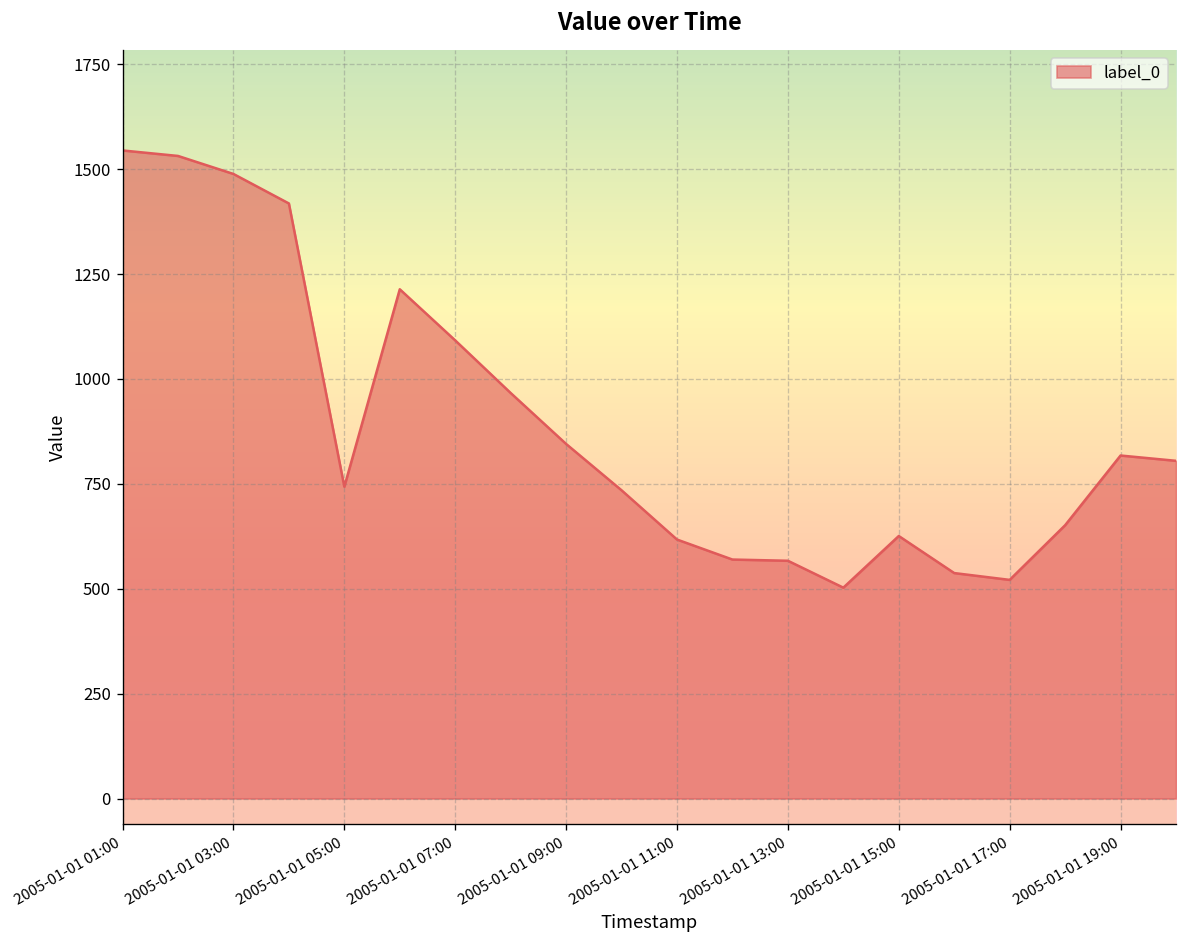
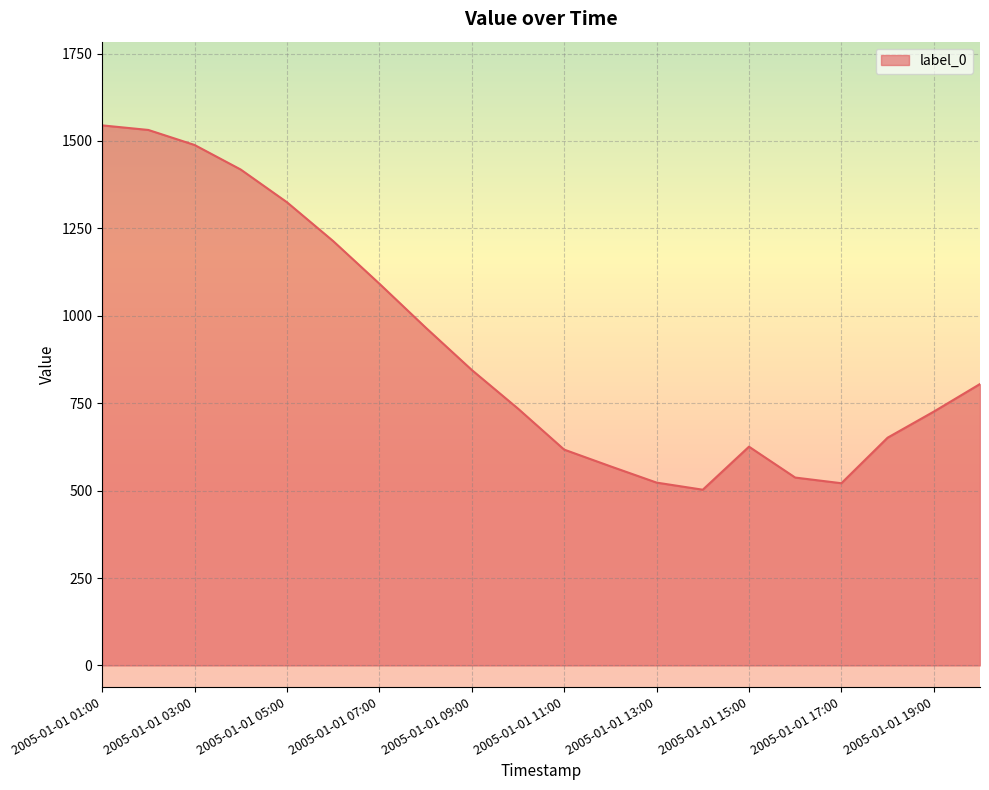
2005-01-01 05:00: 740 -> 1320
2005-01-01 13:00: 570 -> 520
2005-01-01 19:00: 820 -> 730
